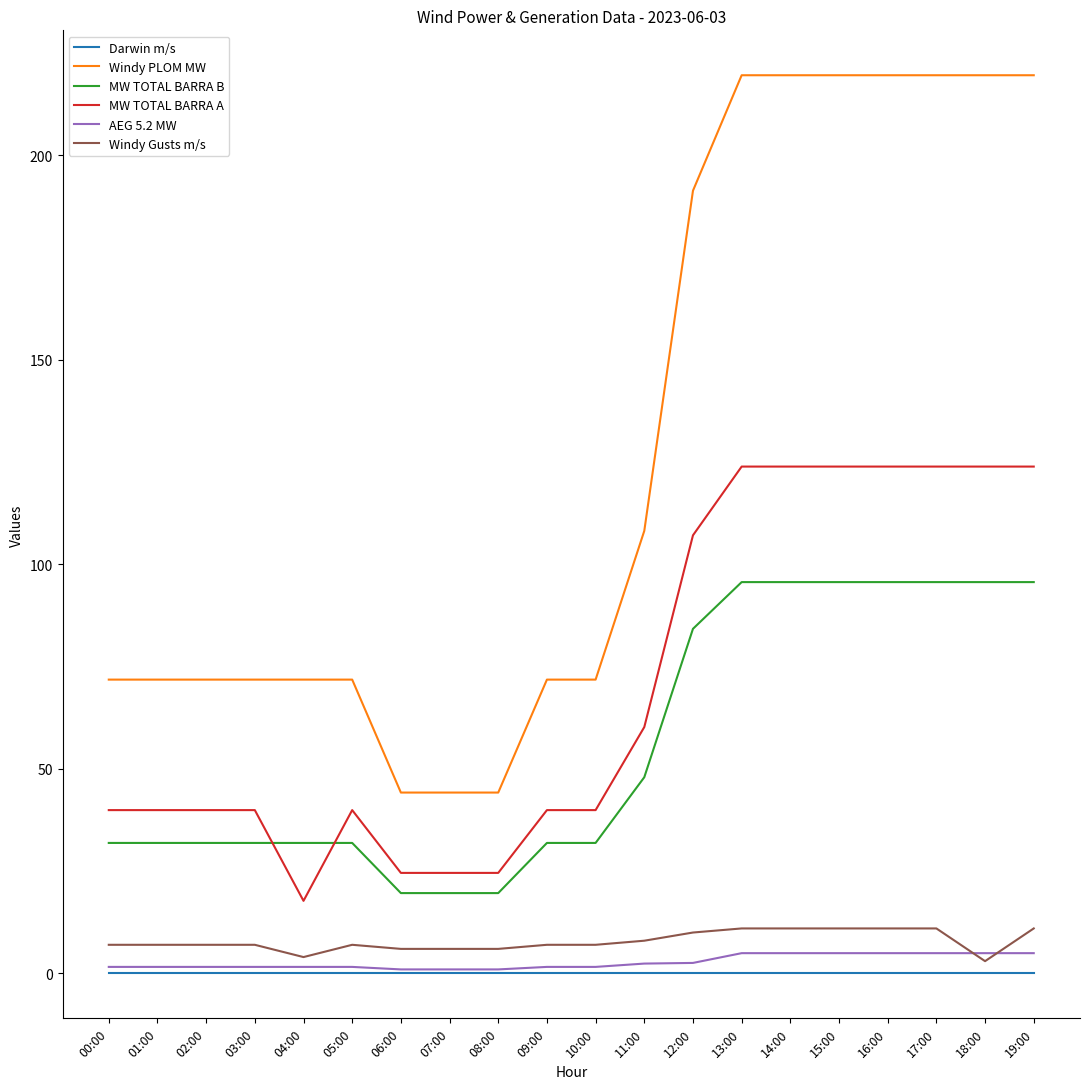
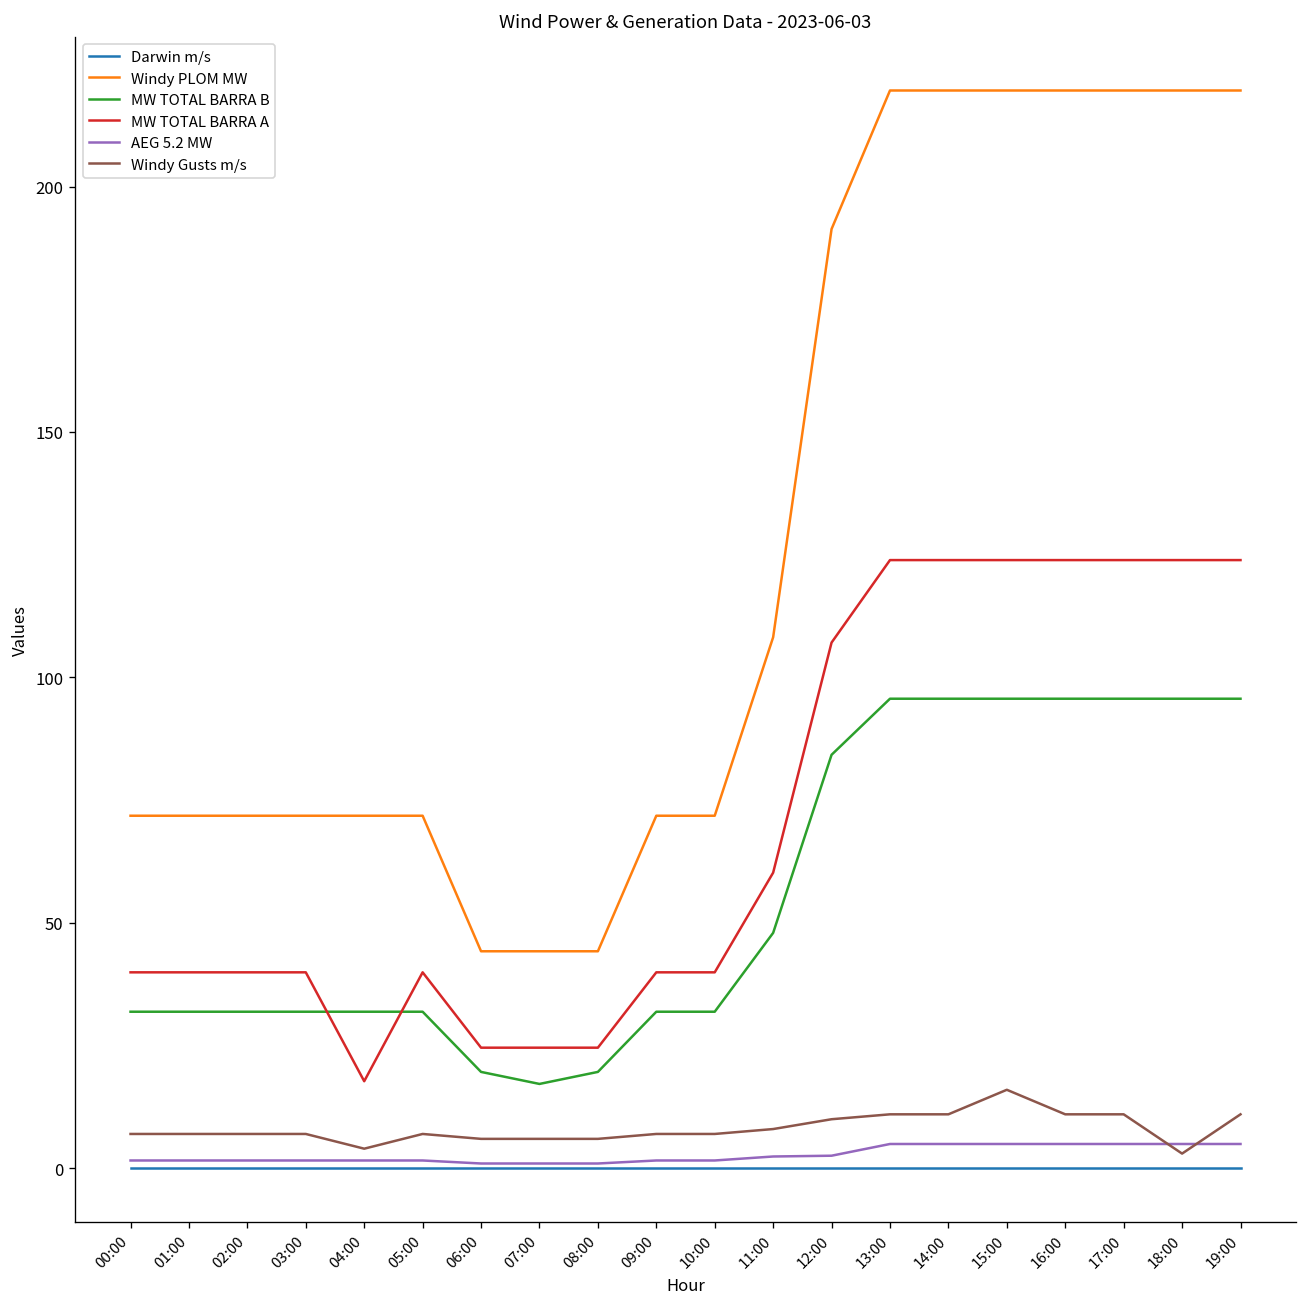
MW TOTAL BARRA B, 07:00: 20 -> 17
Windy Gusts m/s, 15:00: 11 -> 16
